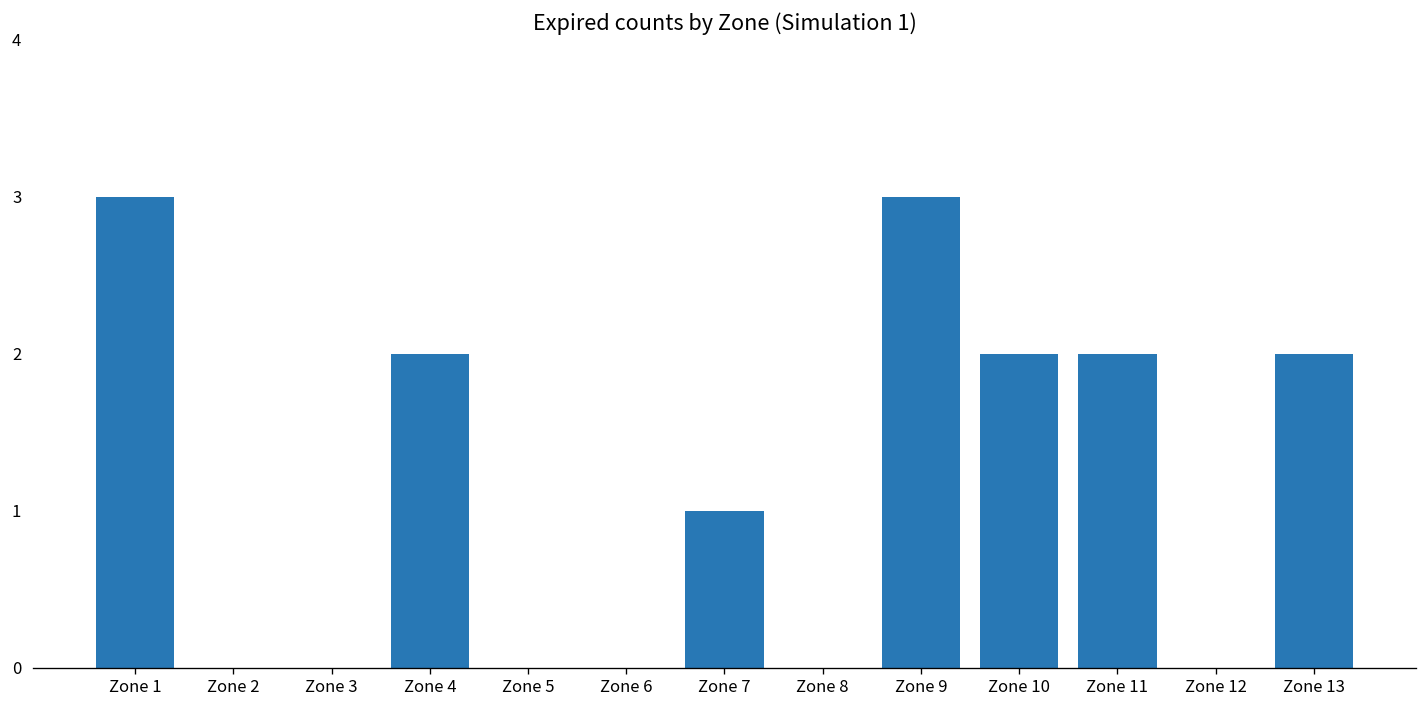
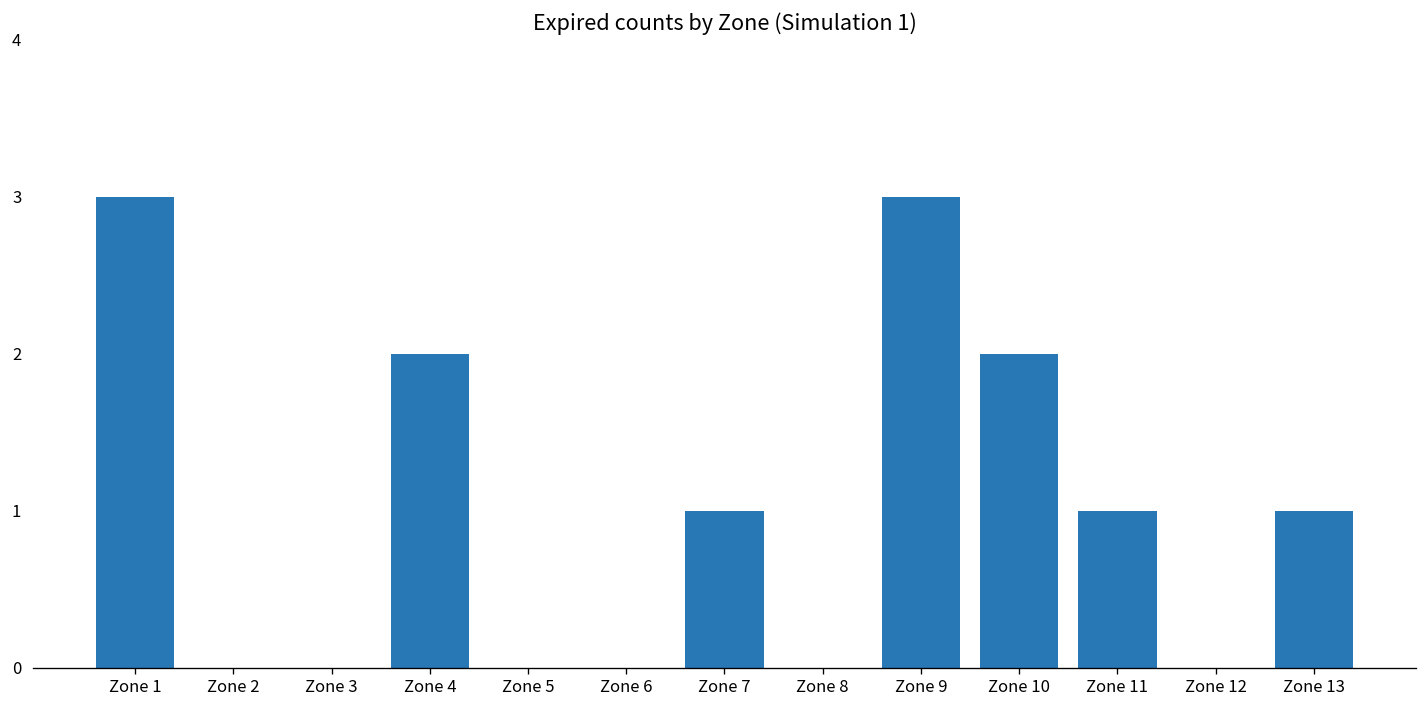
Zone 11: 2 -> 1
Zone 13: 2 -> 1
